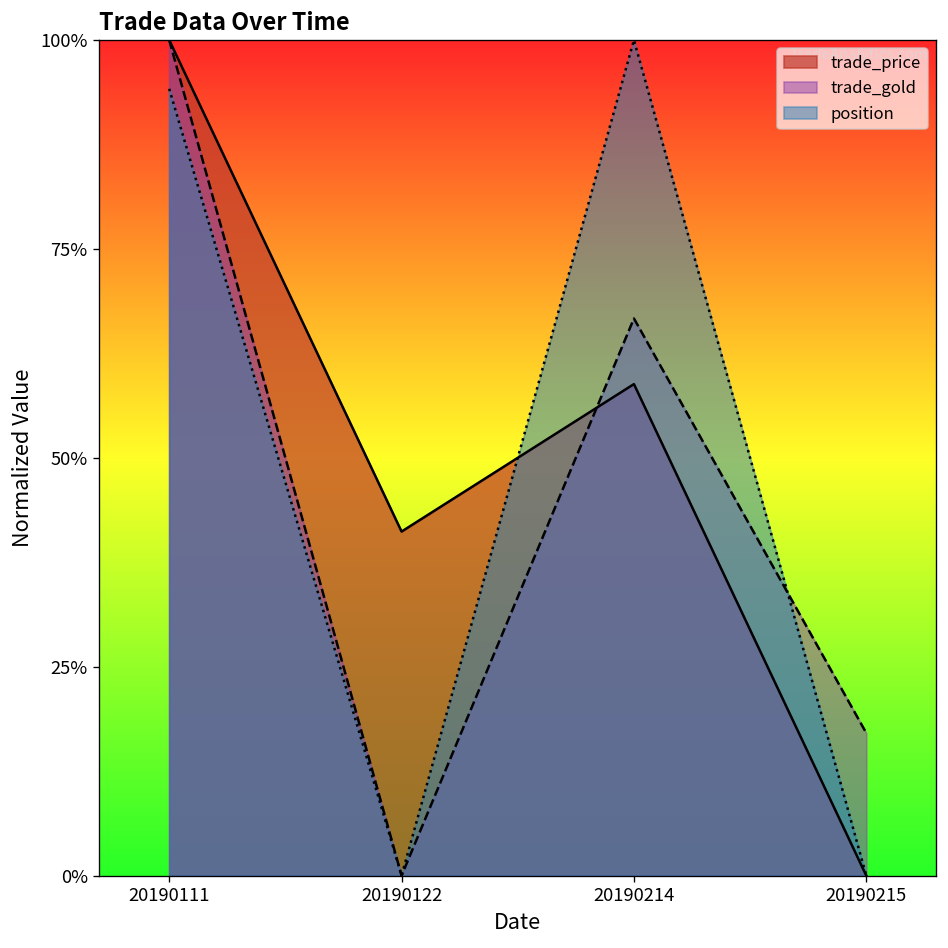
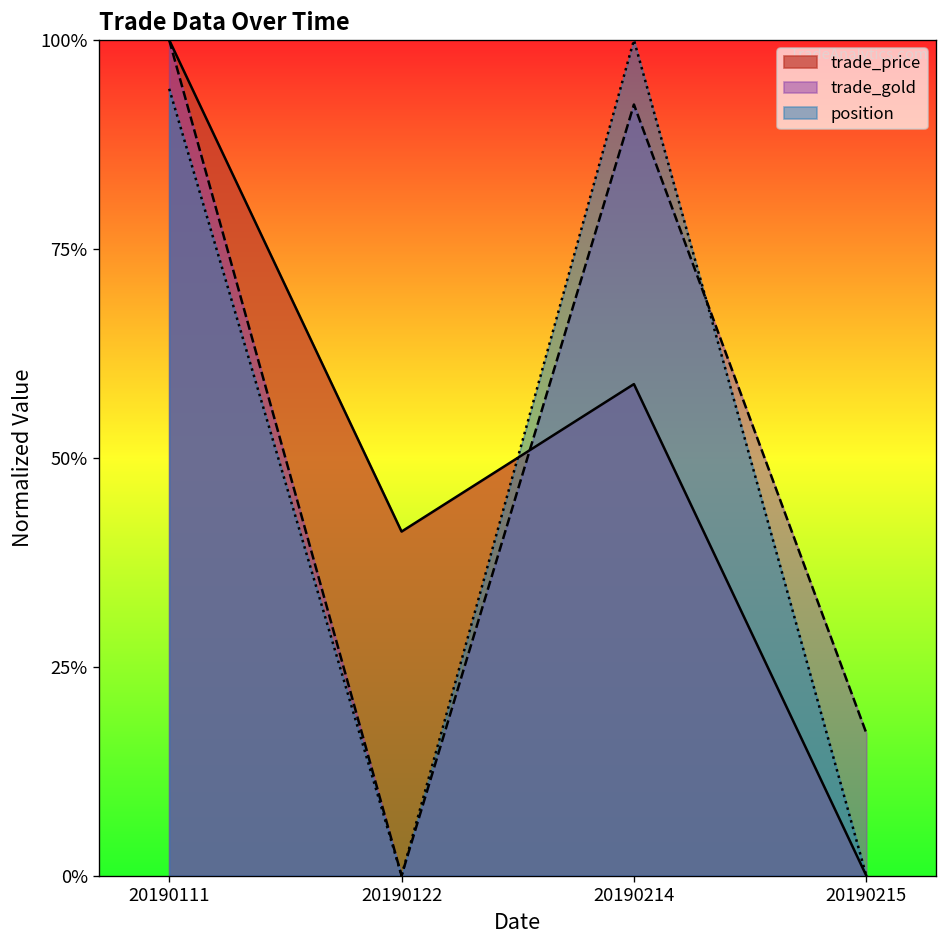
trade_gold, 20190214: 67% -> 92%
